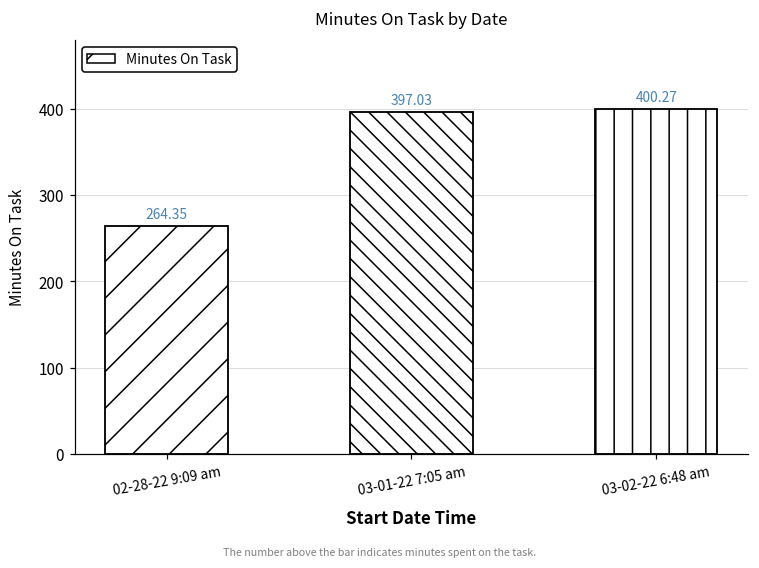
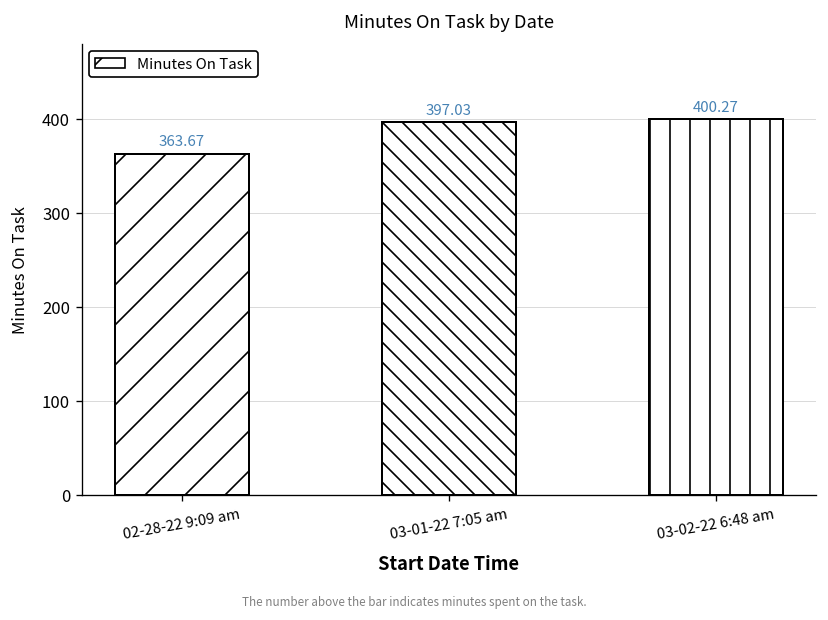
02-28-22 9:09 am: 264.35 -> 363.67
